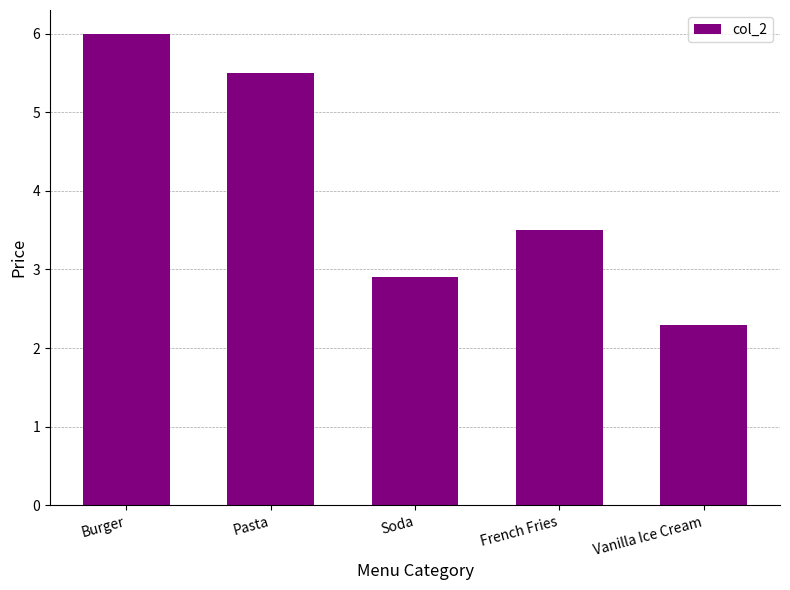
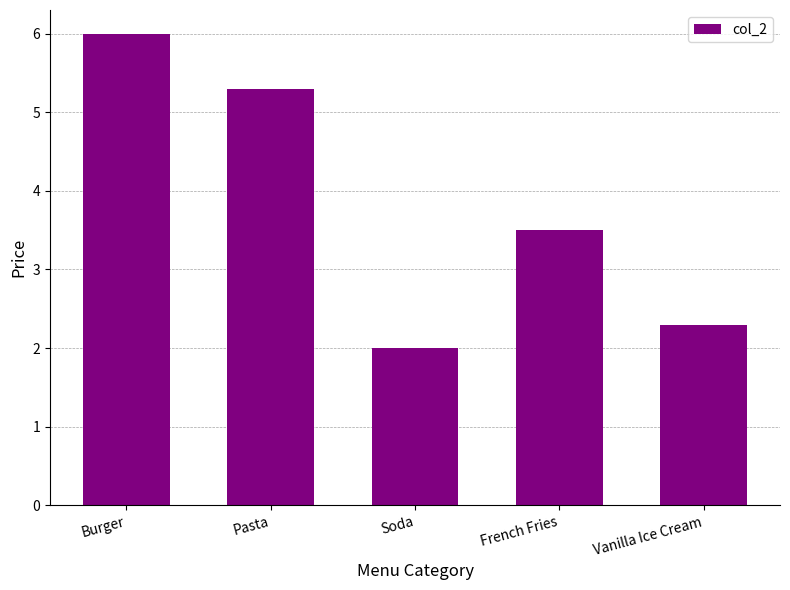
Pasta: 5.5 -> 5.3
Soda: 2.9 -> 2.0
